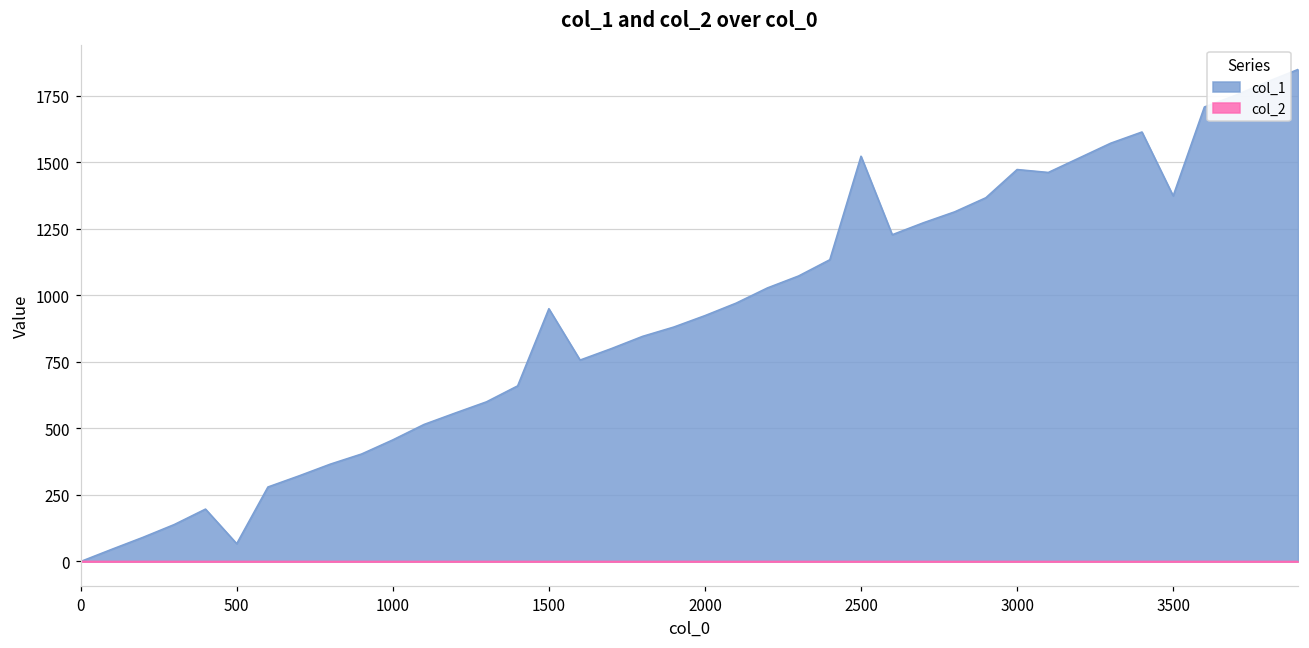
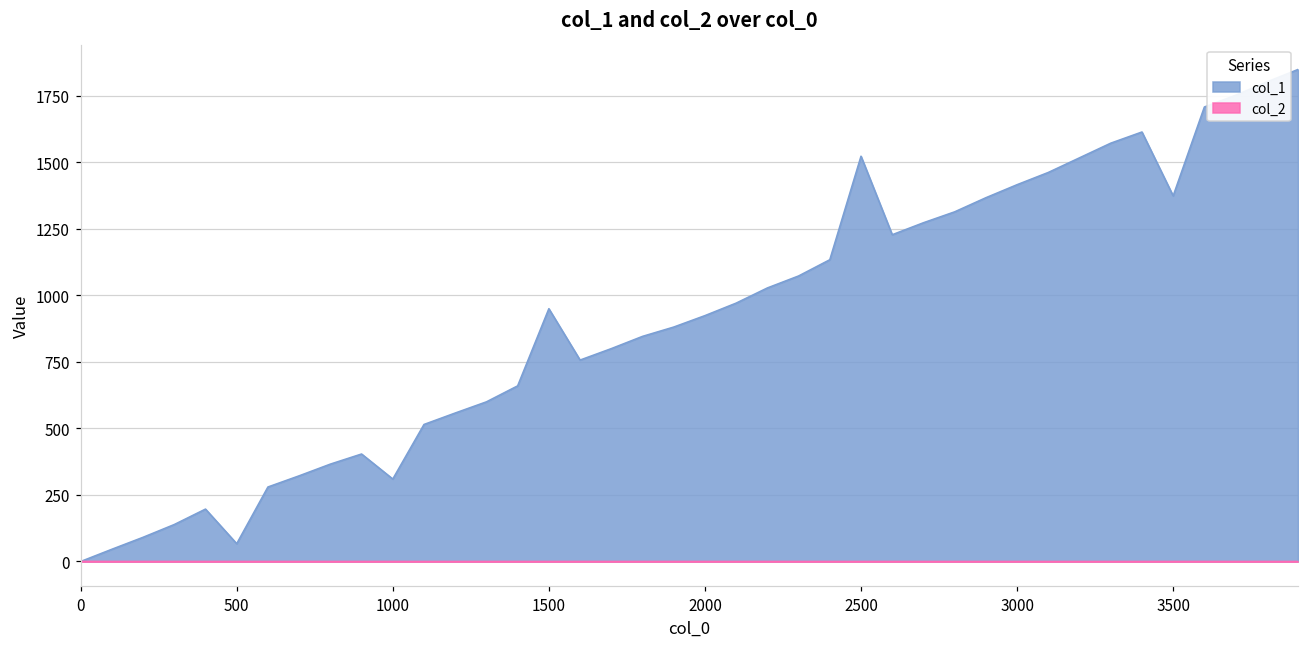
col_1, 1000: 460 -> 310
col_1, 3000: 1470 -> 1420
